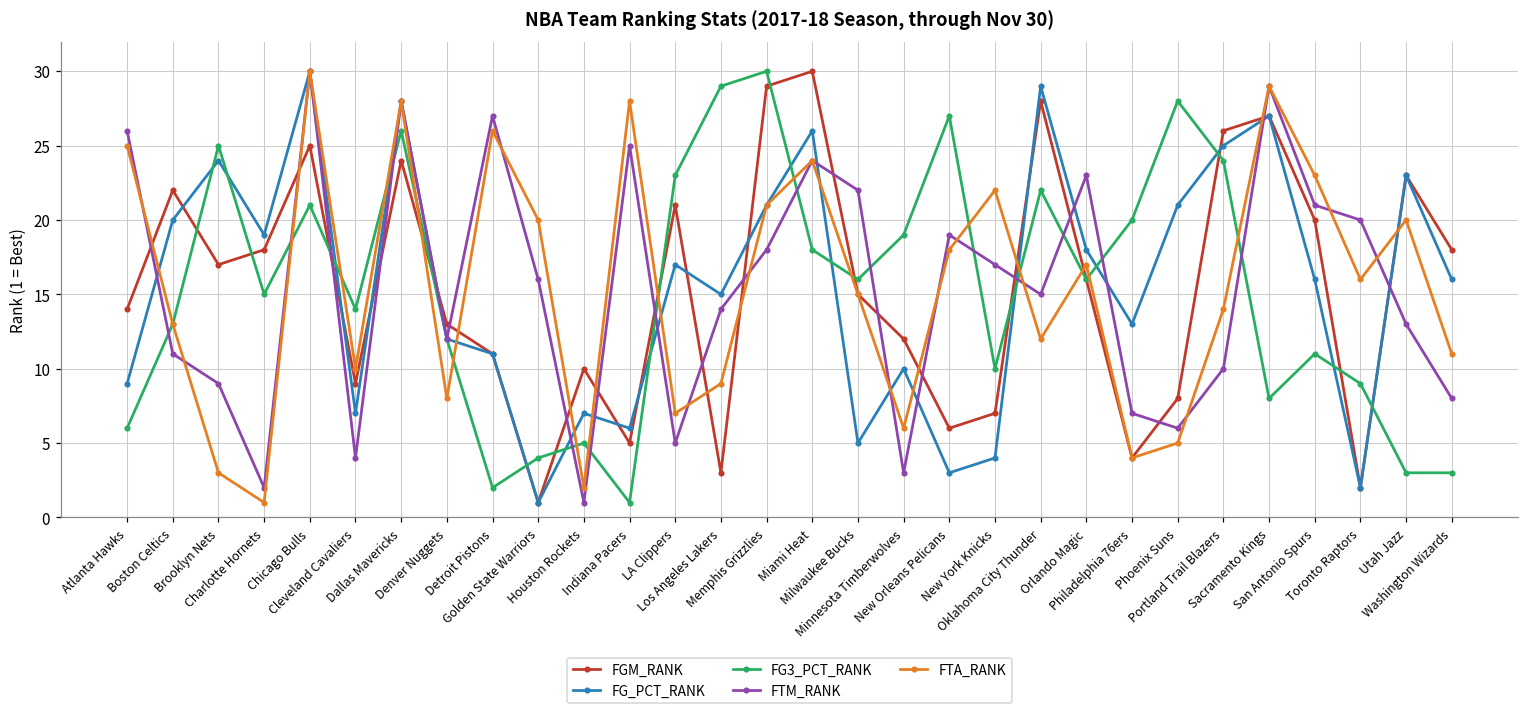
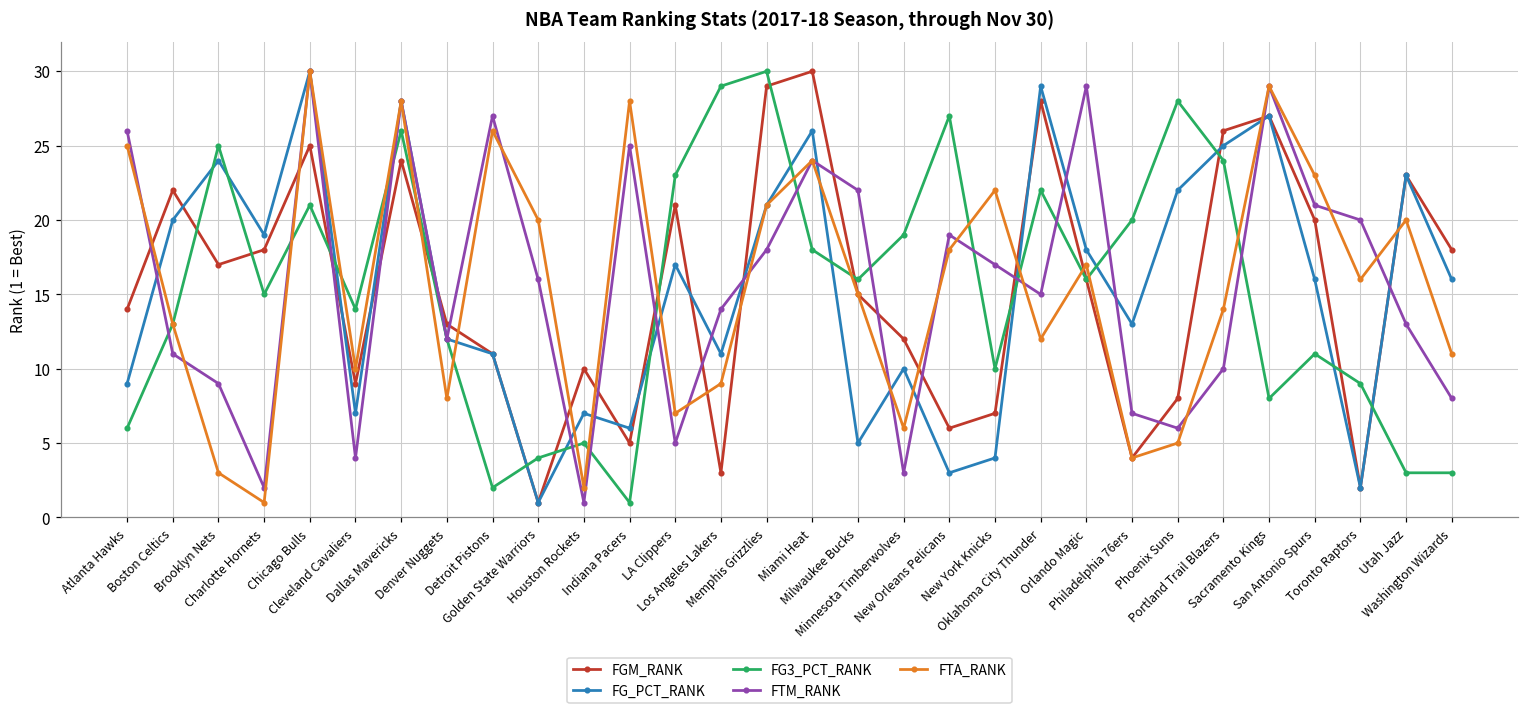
FG_PCT_RANK, Los Angeles Lakers: 15 -> 11
FTM_RANK, Orlando Magic: 23 -> 29
FG_PCT_RANK, Phoenix Suns: 21 -> 22
